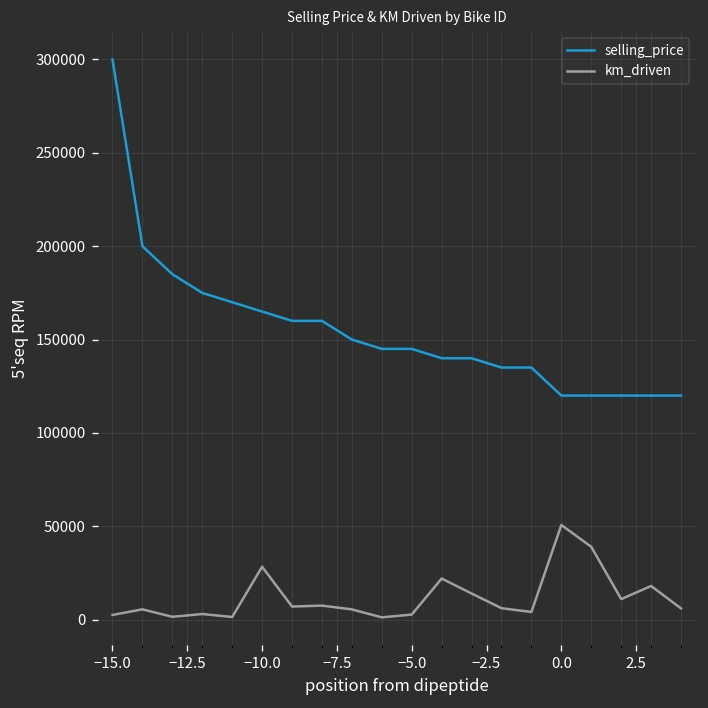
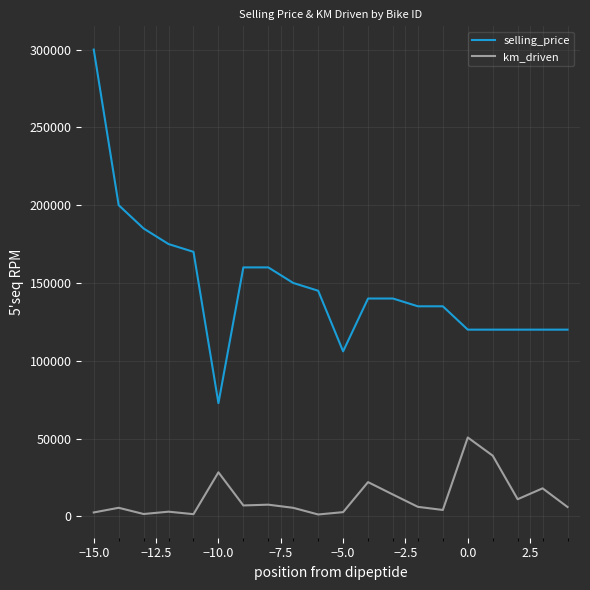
selling_price, −10.0: 165000 -> 73000
selling_price, −5.0: 145000 -> 106000
